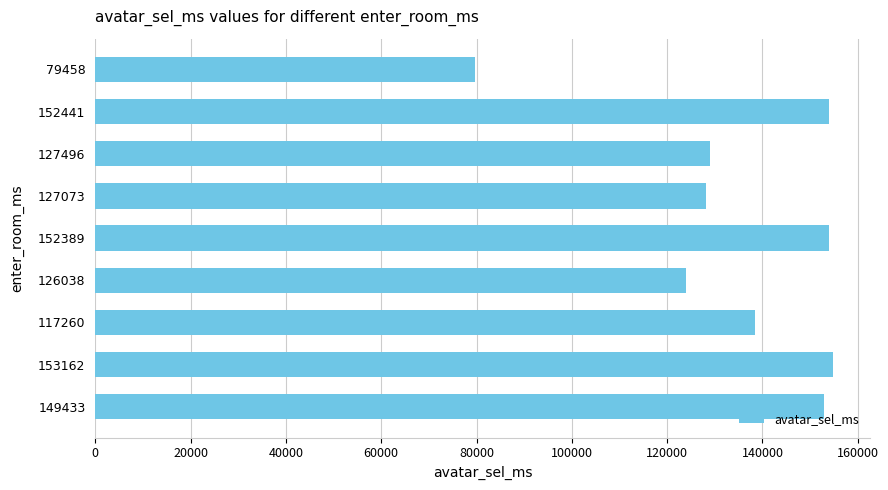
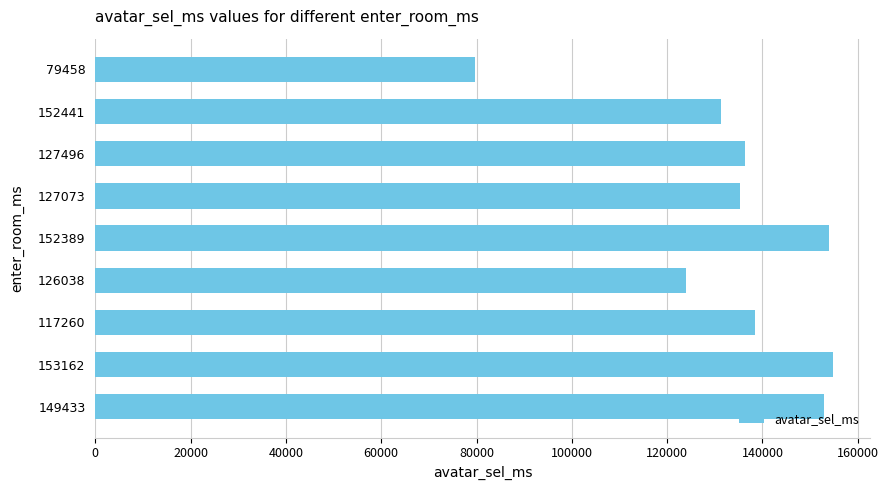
152441: 154000 -> 131000
127496: 129000 -> 136000
127073: 128000 -> 135000
